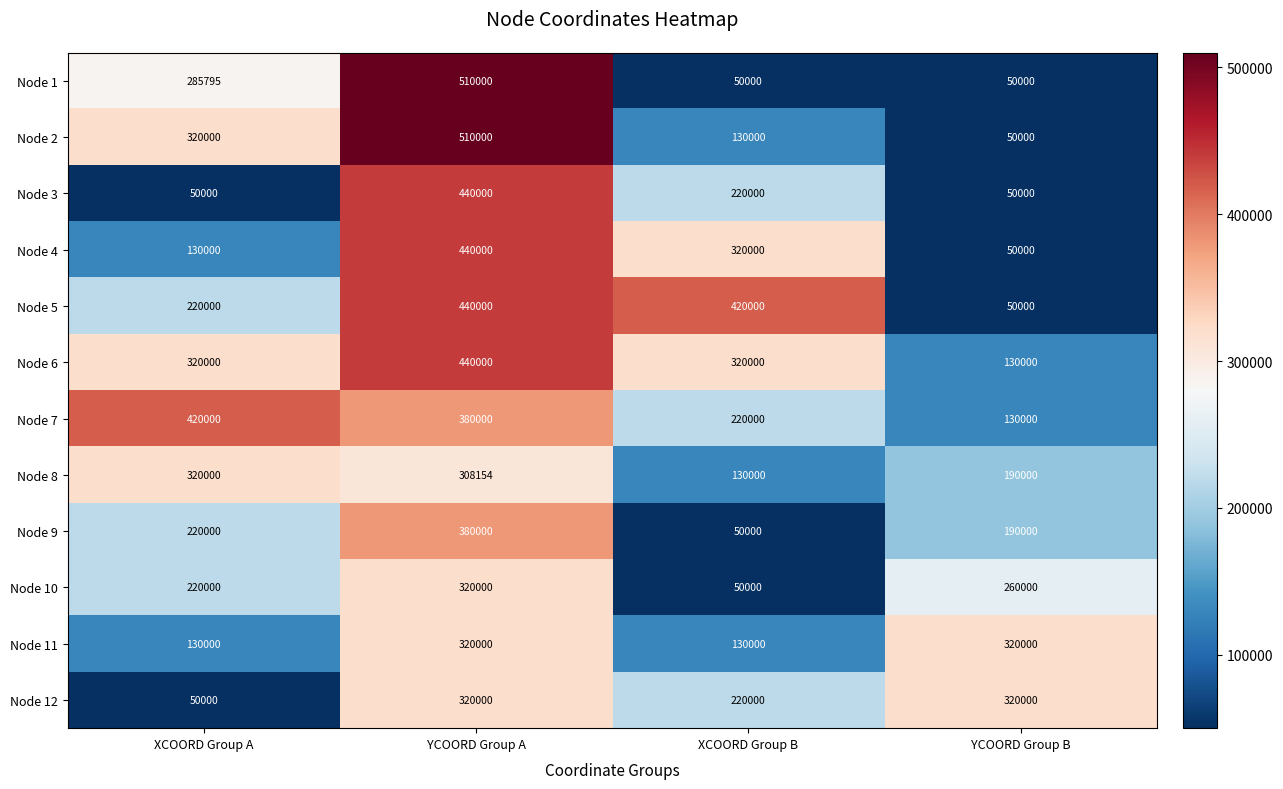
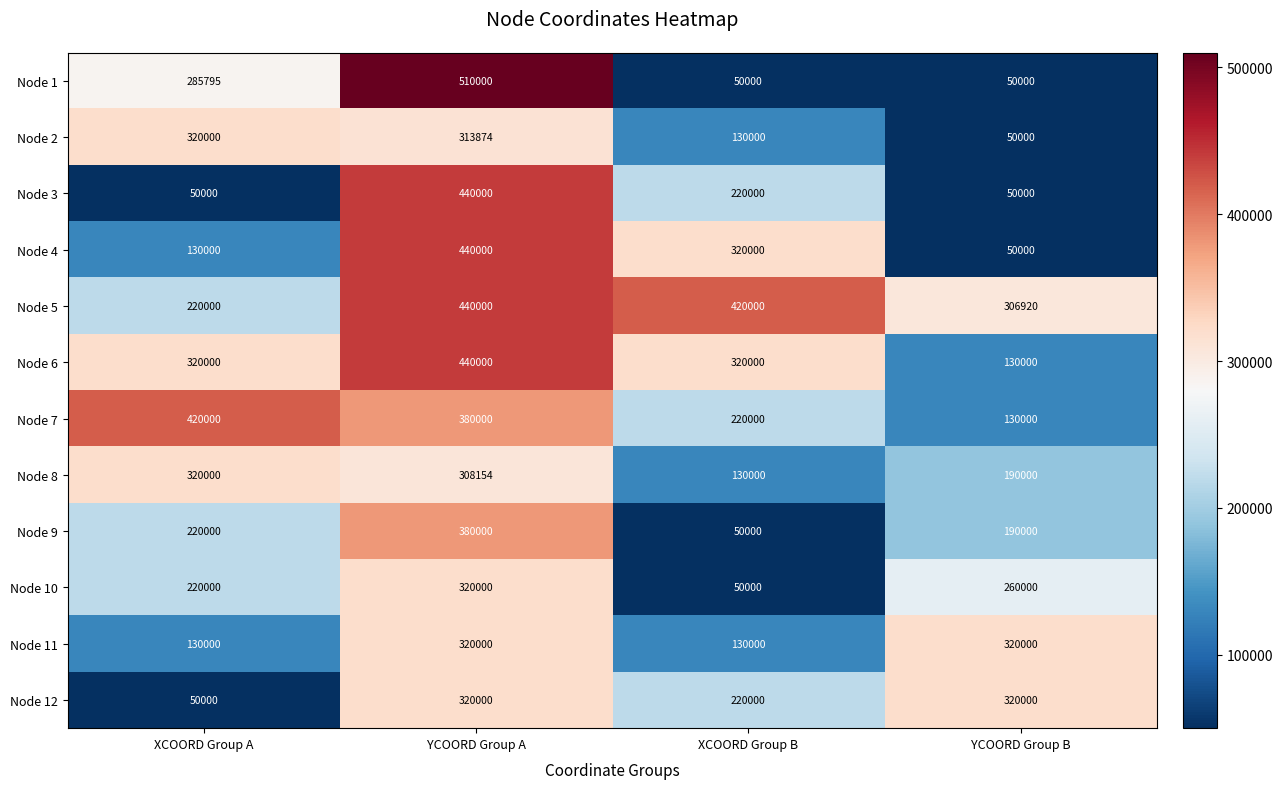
Node 2, YCOORD Group A: 510000 -> 313874
Node 5, YCOORD Group B: 50000 -> 306920
